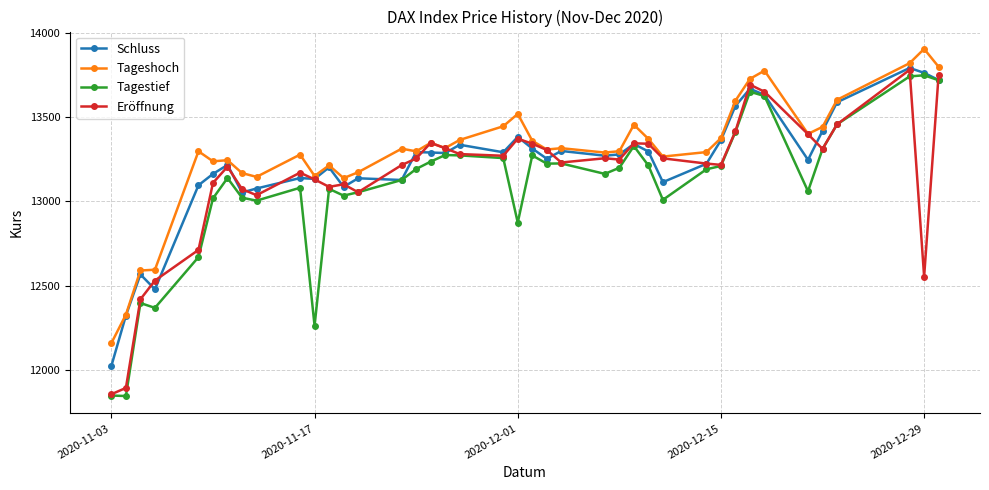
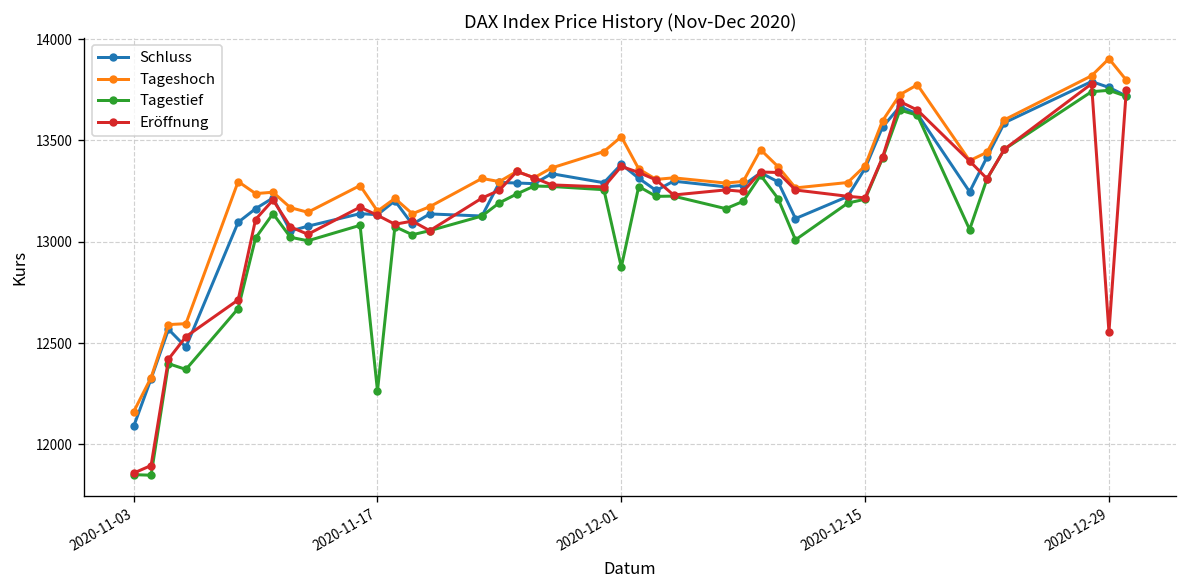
Schluss, 2020-11-03: 12030 -> 12090
